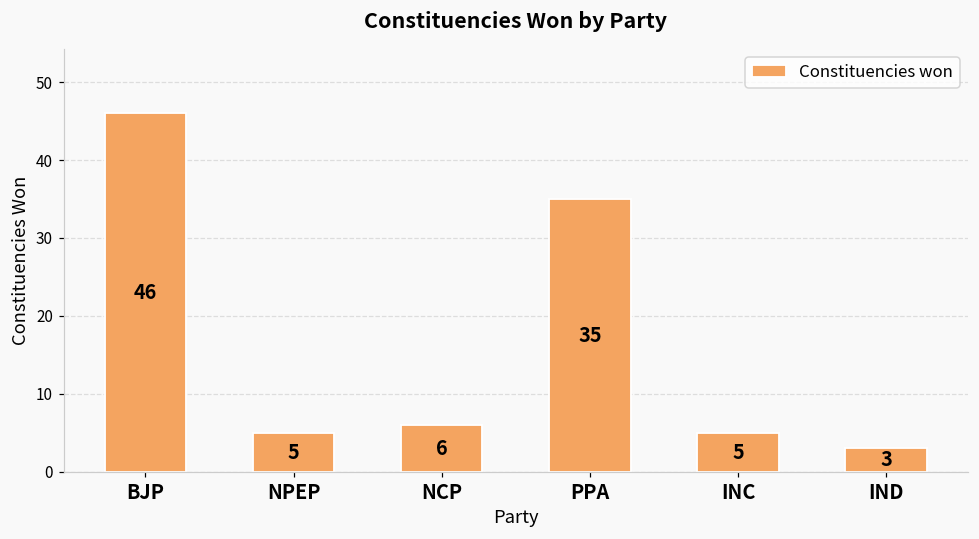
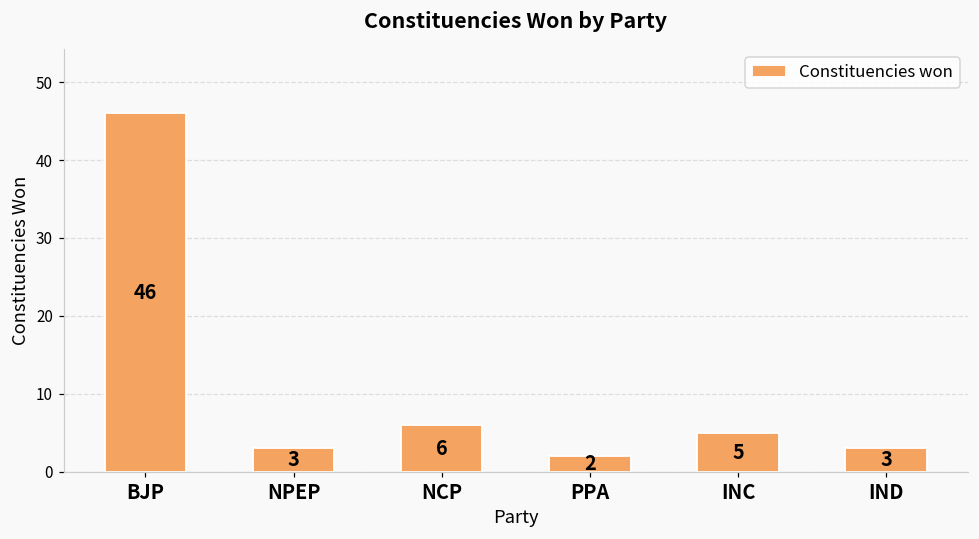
NPEP: 5 -> 3
PPA: 35 -> 2
